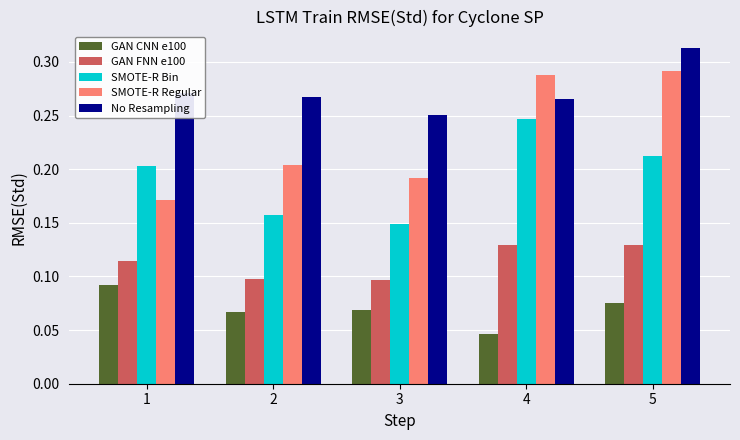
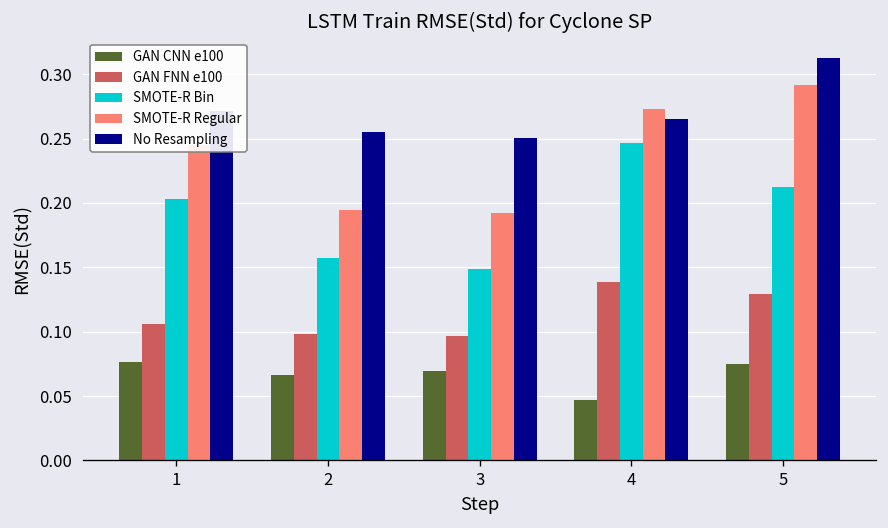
GAN CNN e100, 1: 0.092 -> 0.076
GAN FNN e100, 1: 0.115 -> 0.106
SMOTE-R Regular, 1: 0.171 -> 0.245
SMOTE-R Regular, 2: 0.204 -> 0.194
No Resampling, 2: 0.267 -> 0.255
GAN FNN e100, 4: 0.130 -> 0.139
SMOTE-R Regular, 4: 0.287 -> 0.273
